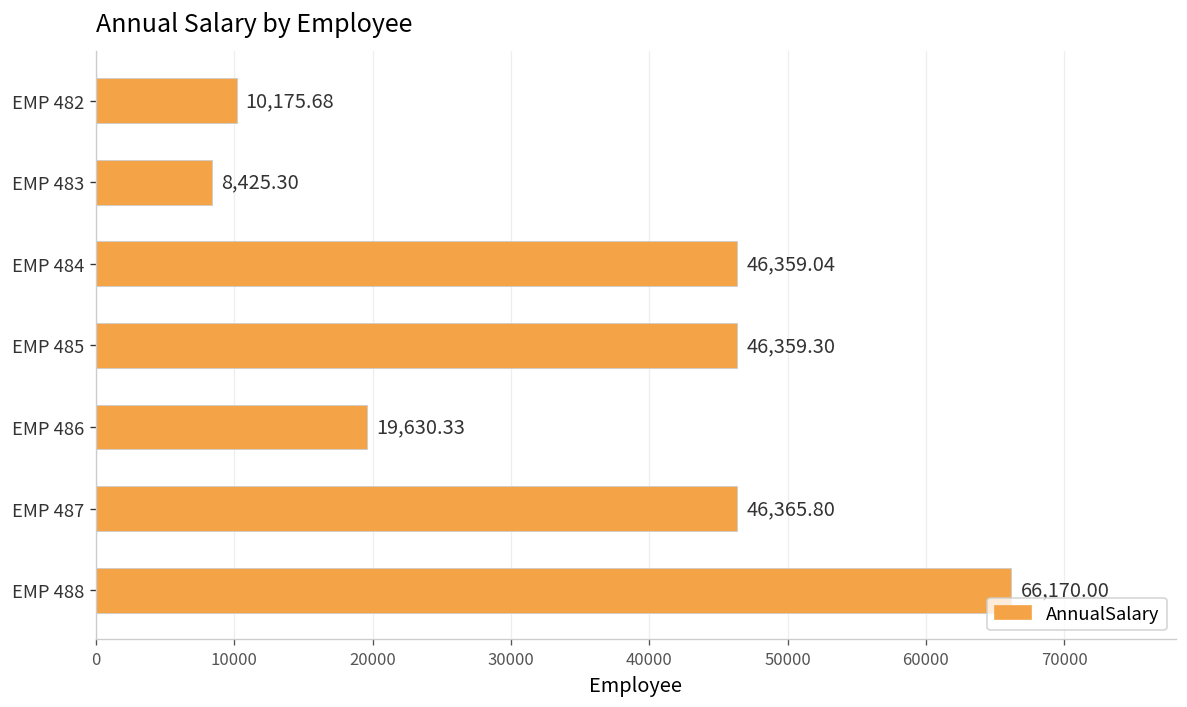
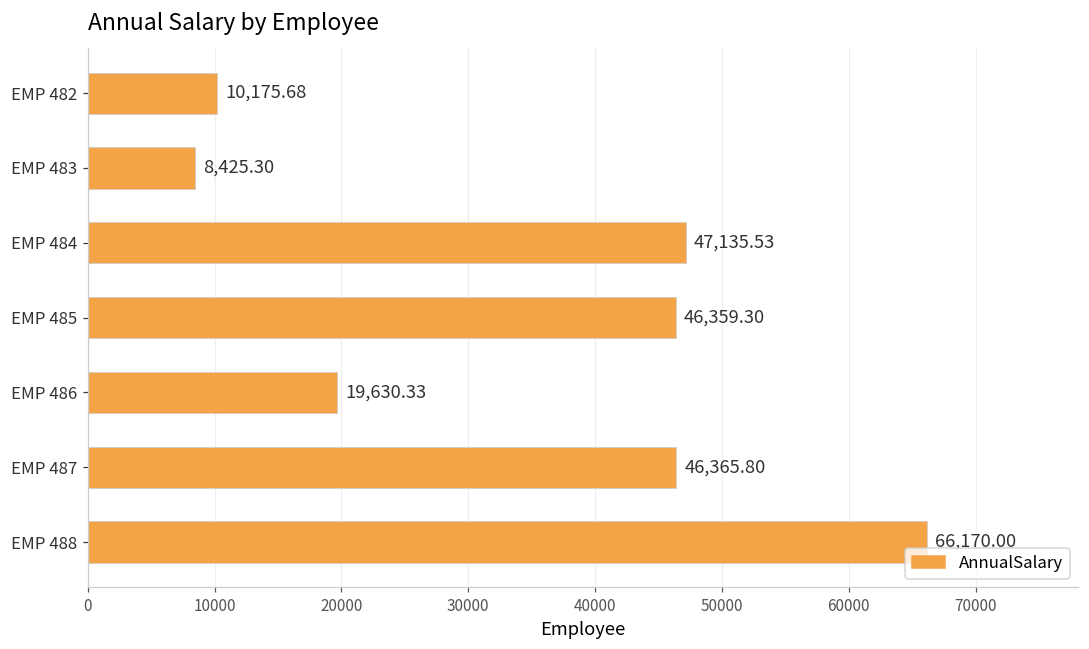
EMP 484: 46,359.04 -> 47,135.53
